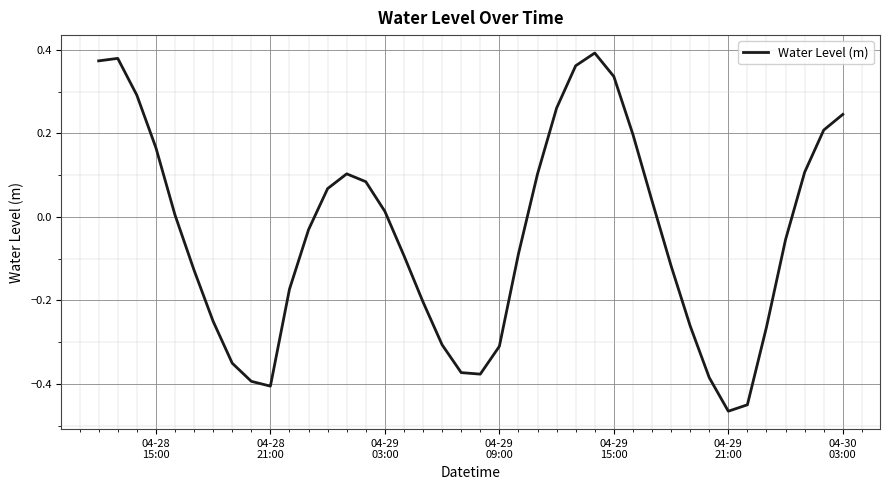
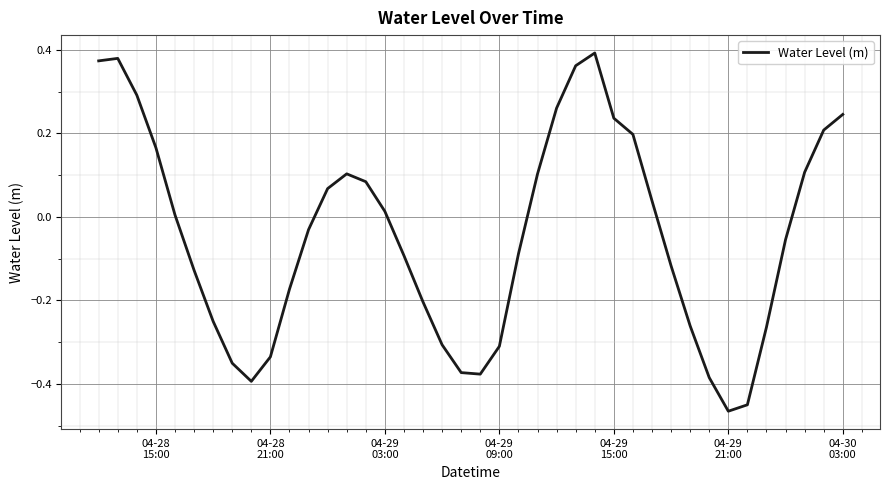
04-28 21:00: -0.41 -> -0.34
04-29 15:00: 0.34 -> 0.24
